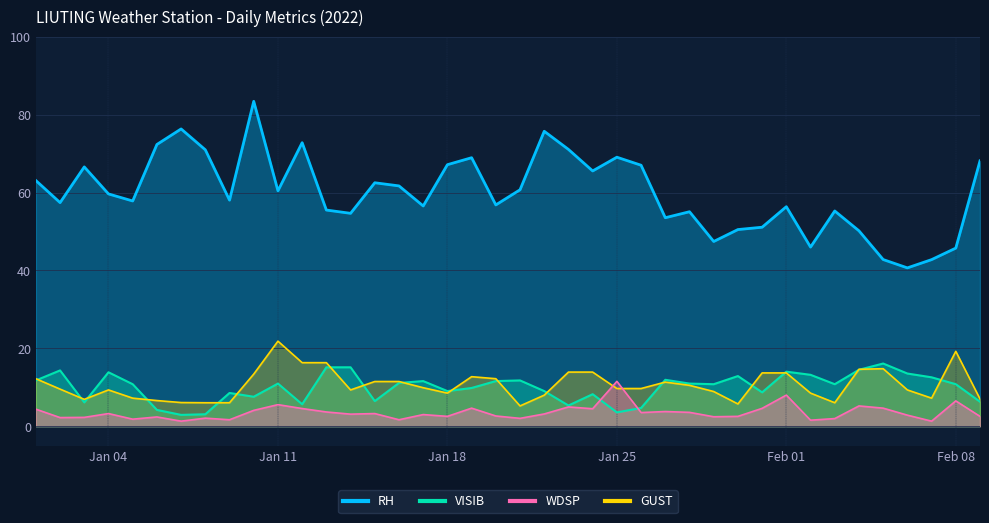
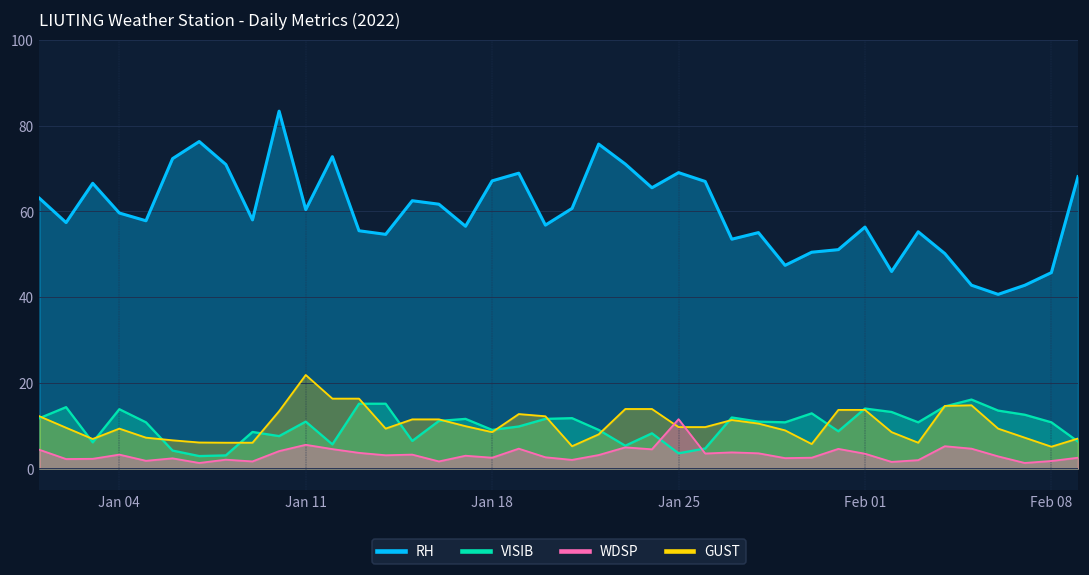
WDSP, Feb 01: 8 -> 3
GUST, Feb 08: 19 -> 5
WDSP, Feb 08: 6 -> 2
